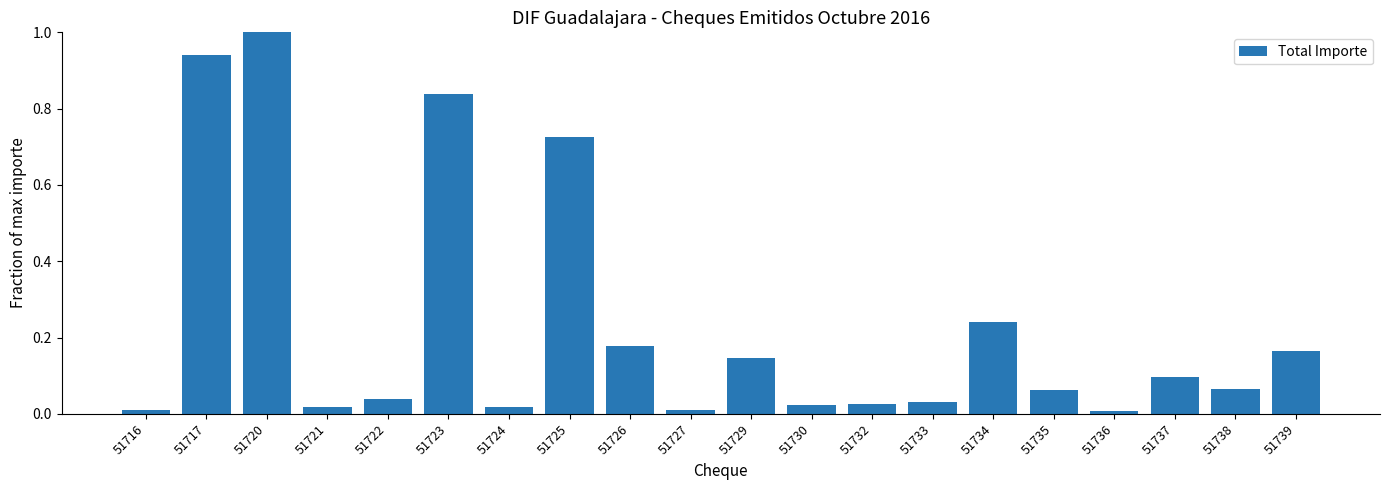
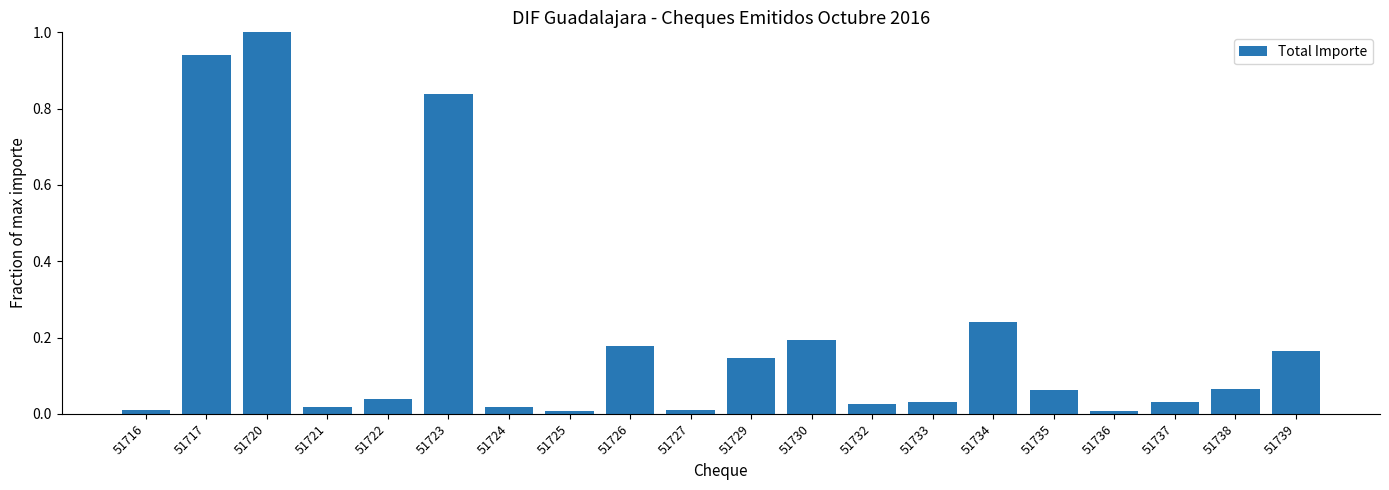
51725: 0.73 -> 0.01
51730: 0.02 -> 0.19
51737: 0.10 -> 0.03
